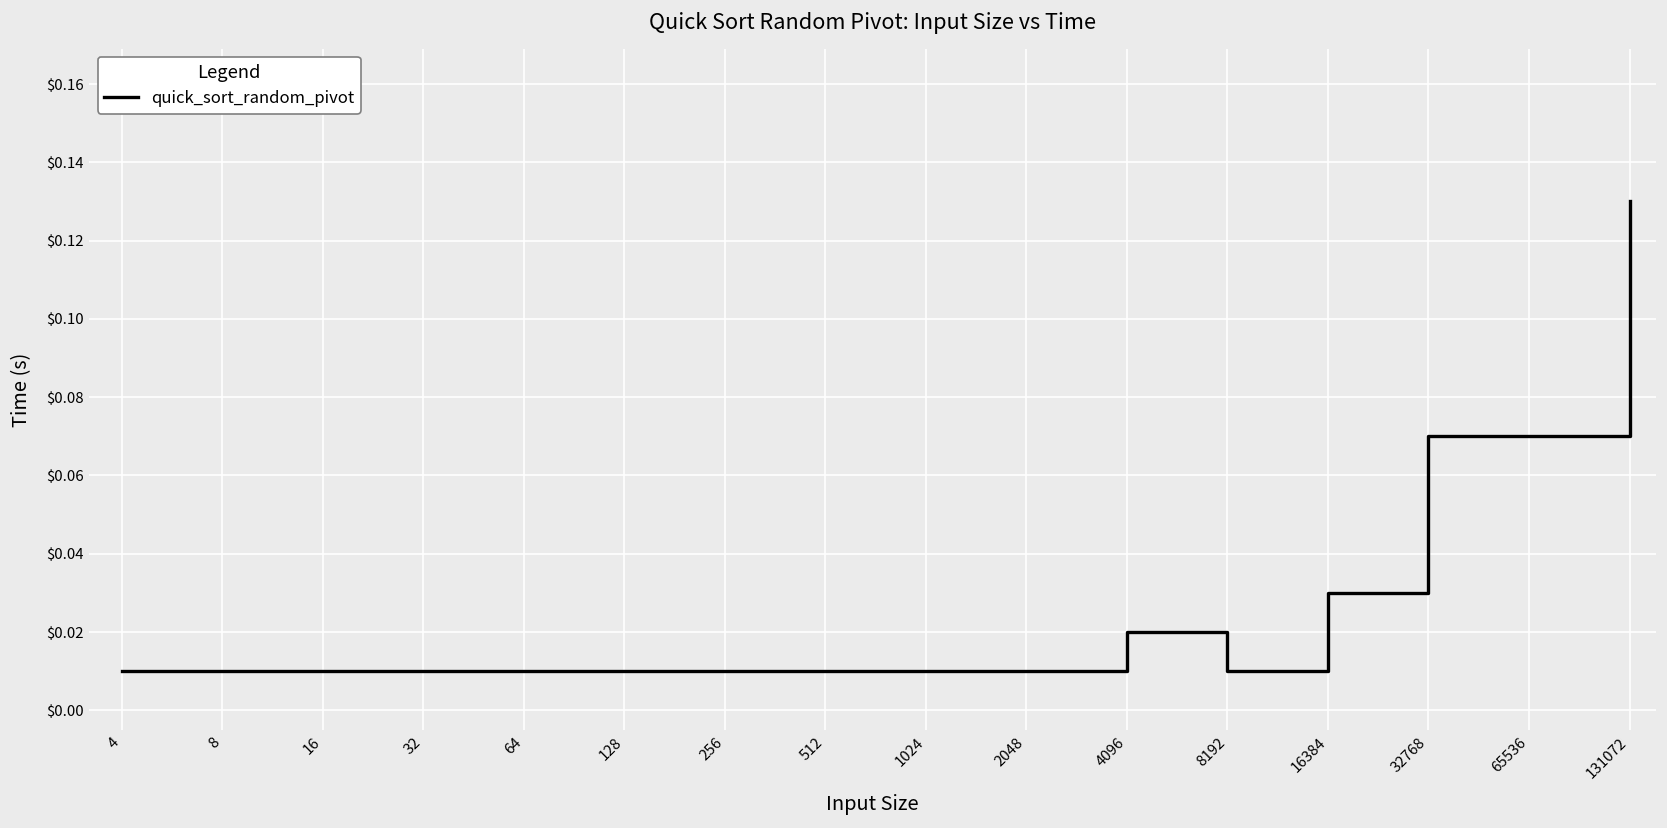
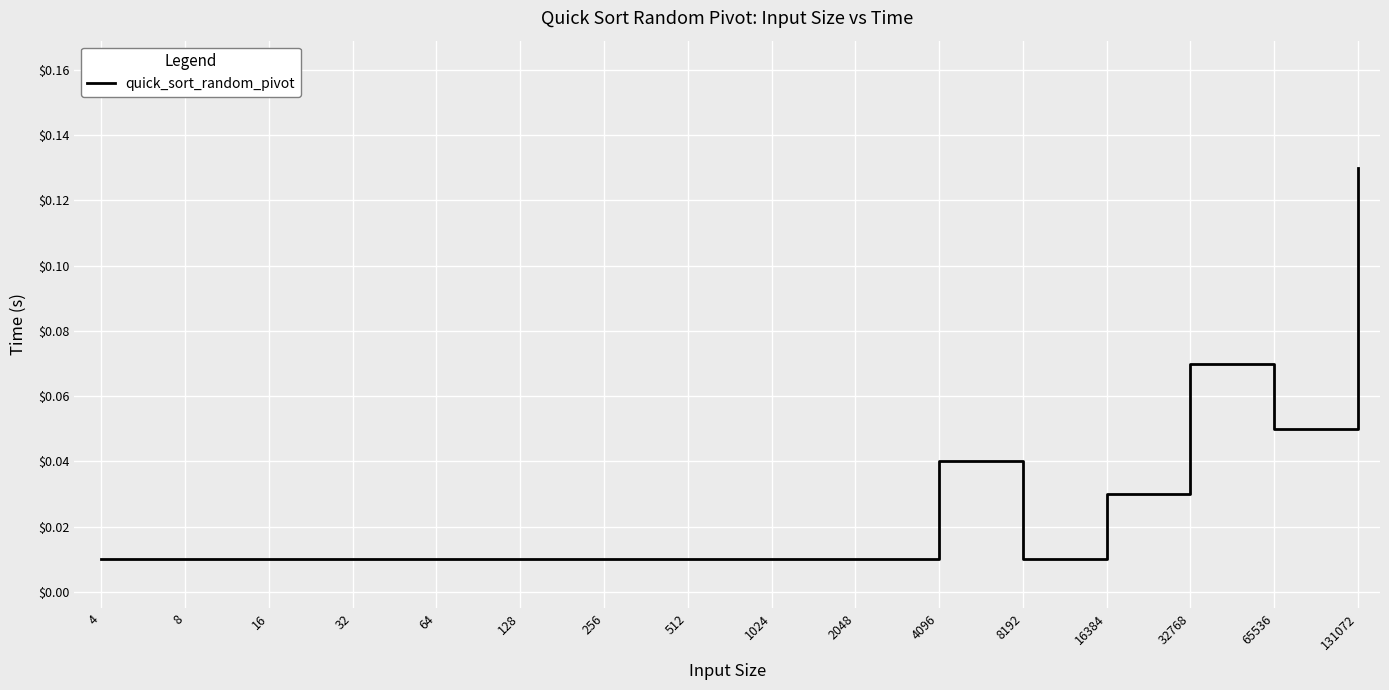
4096: $0.02 -> $0.04
65536: $0.07 -> $0.05
